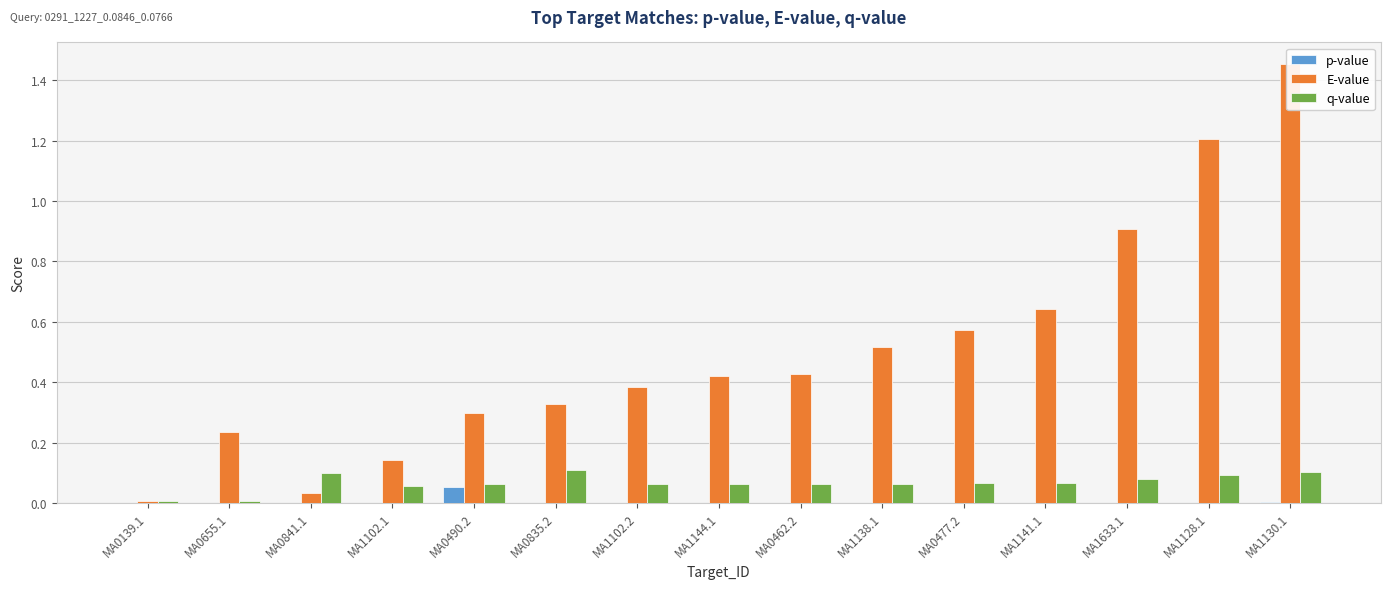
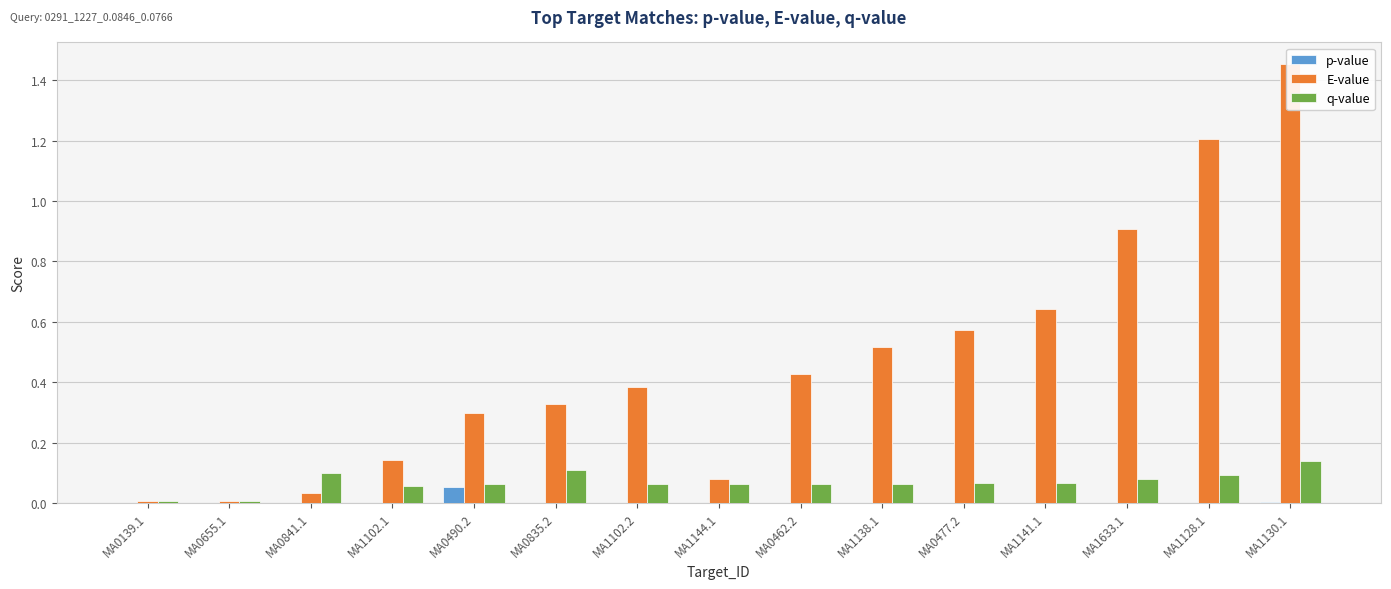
E-value, MA0655.1: 0.23 -> 0.01
E-value, MA1144.1: 0.42 -> 0.08
q-value, MA1130.1: 0.10 -> 0.14
